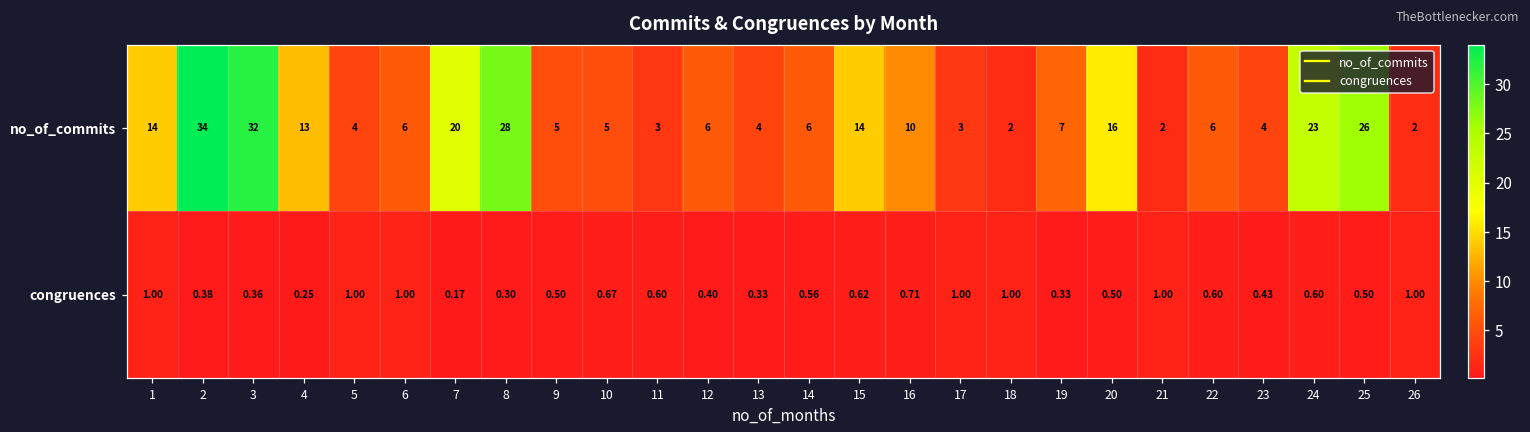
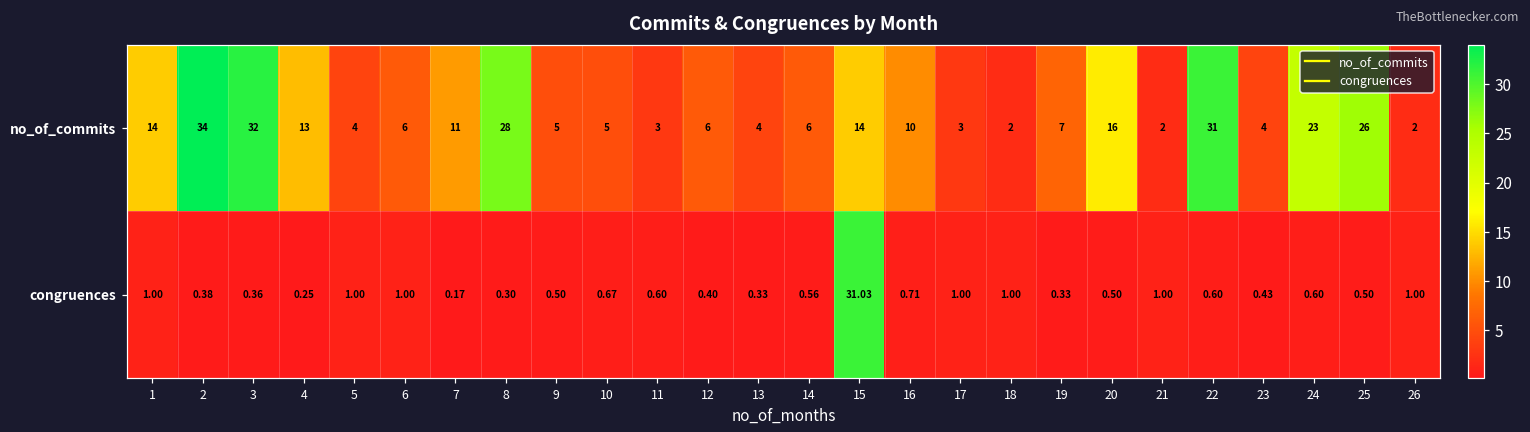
no_of_commits, 7: 20 -> 11
no_of_commits, 22: 6 -> 31
congruences, 15: 0.62 -> 31.03
